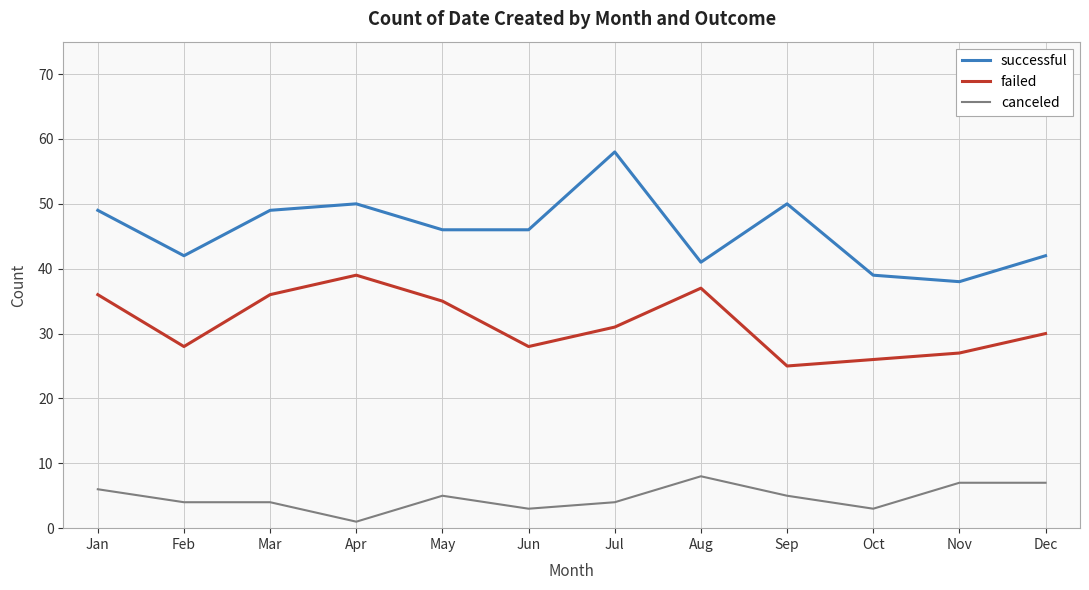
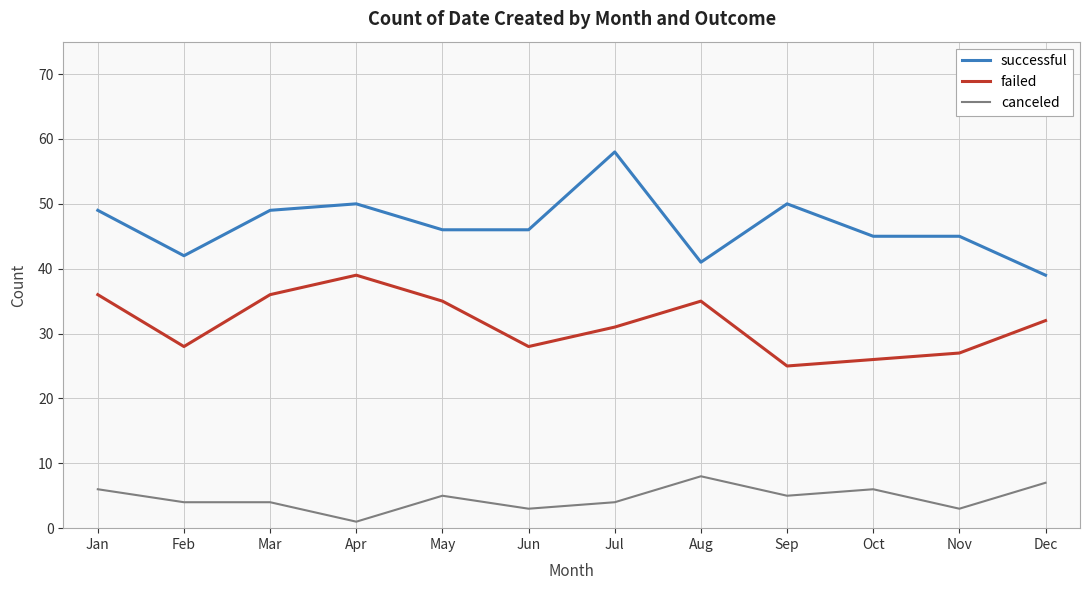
failed, Aug: 37 -> 35
successful, Oct: 39 -> 45
canceled, Oct: 3 -> 6
successful, Nov: 38 -> 45
canceled, Nov: 7 -> 3
successful, Dec: 42 -> 39
failed, Dec: 30 -> 32
